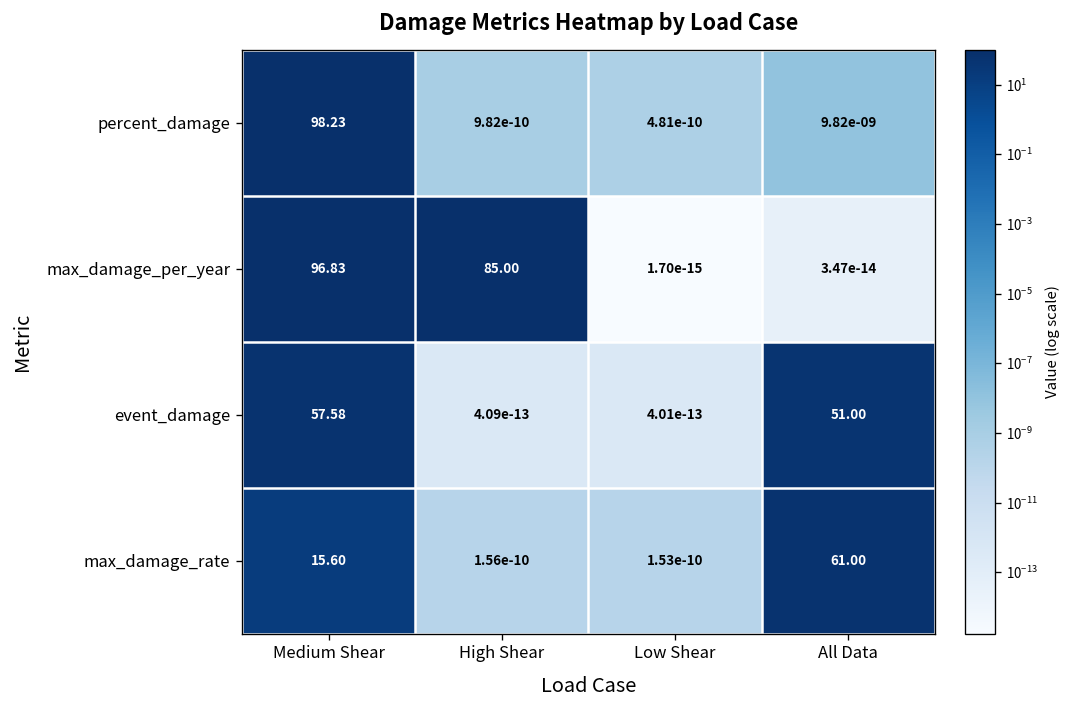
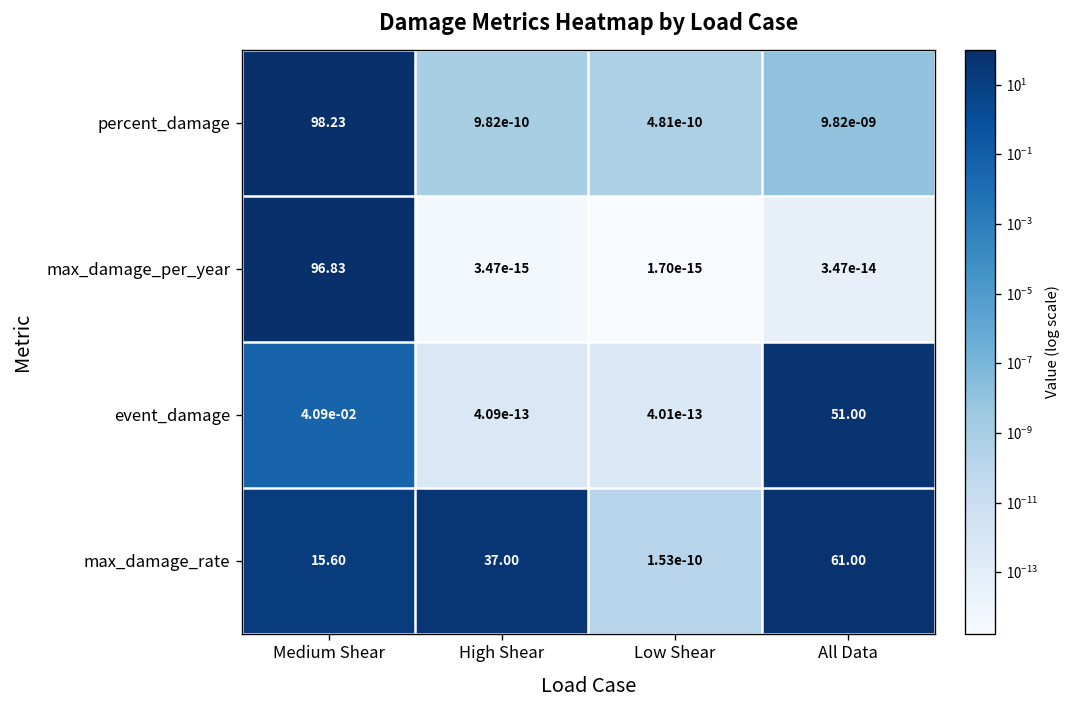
max_damage_per_year, High Shear: 85.00 -> 3.47e-15
event_damage, Medium Shear: 57.58 -> 4.09e-02
max_damage_rate, High Shear: 1.56e-10 -> 37.00
